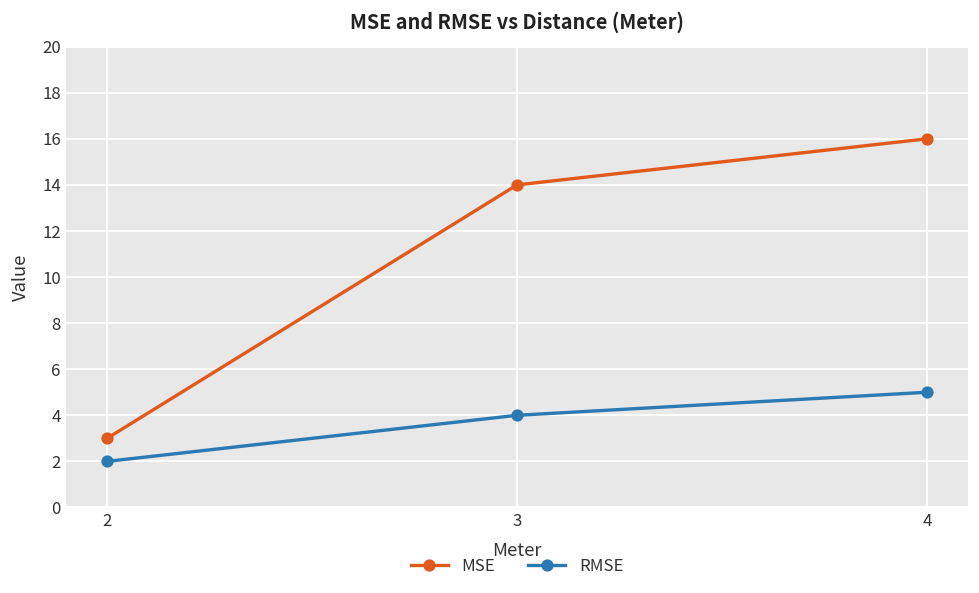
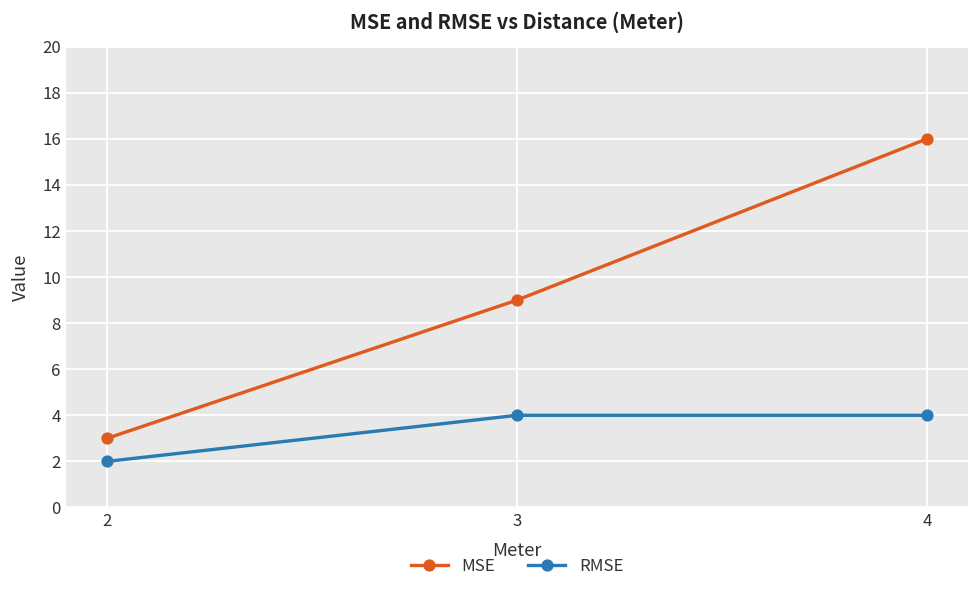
MSE, 3: 14 -> 9
RMSE, 4: 5 -> 4
